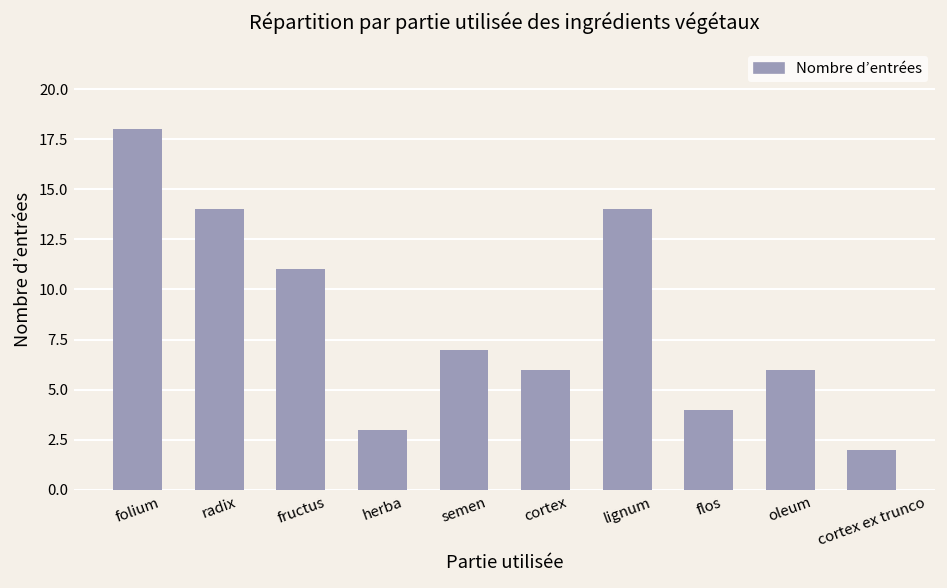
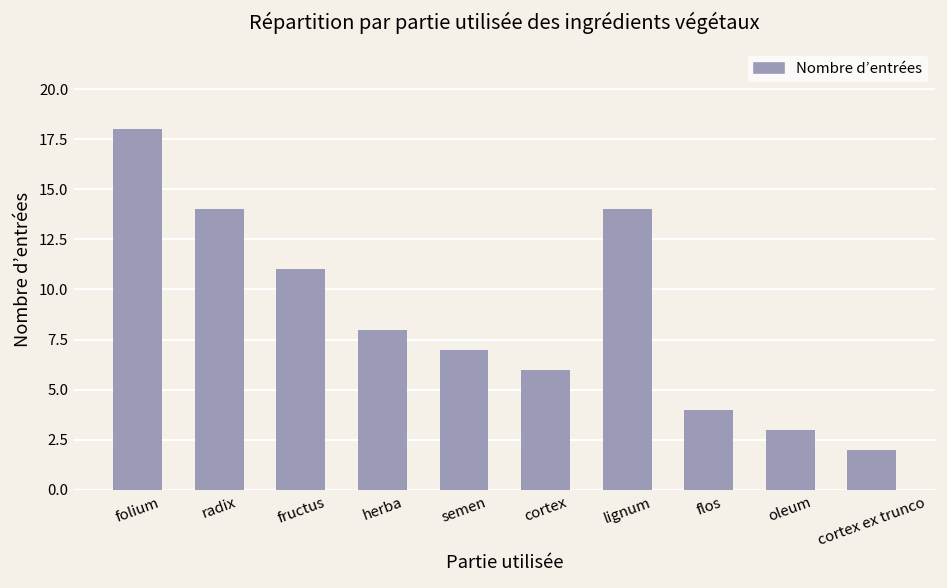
herba: 3 -> 8
oleum: 6 -> 3
